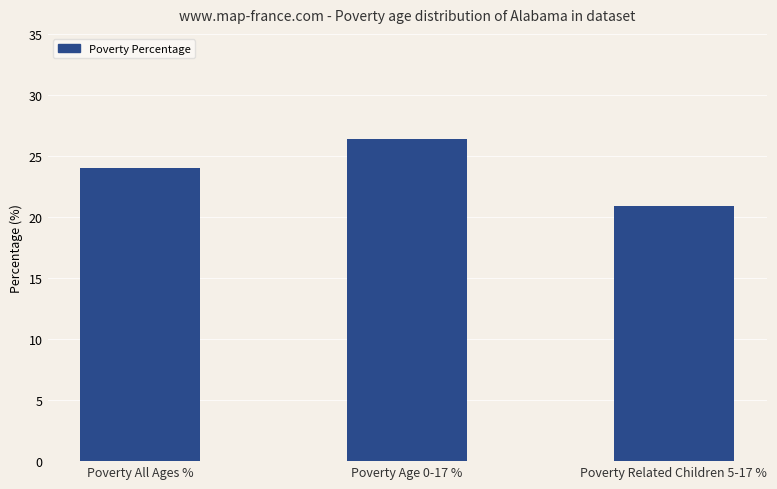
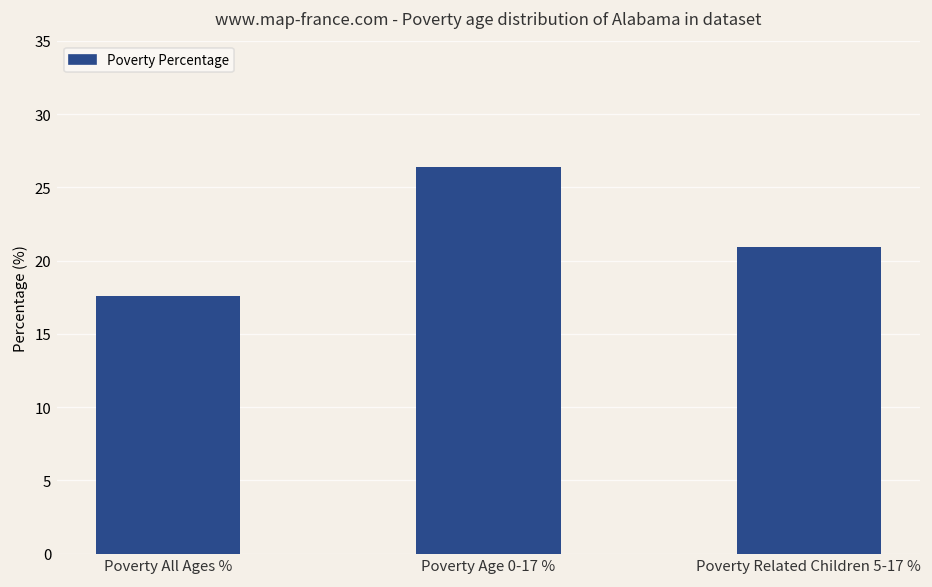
Poverty All Ages %: 24.0 -> 17.6
